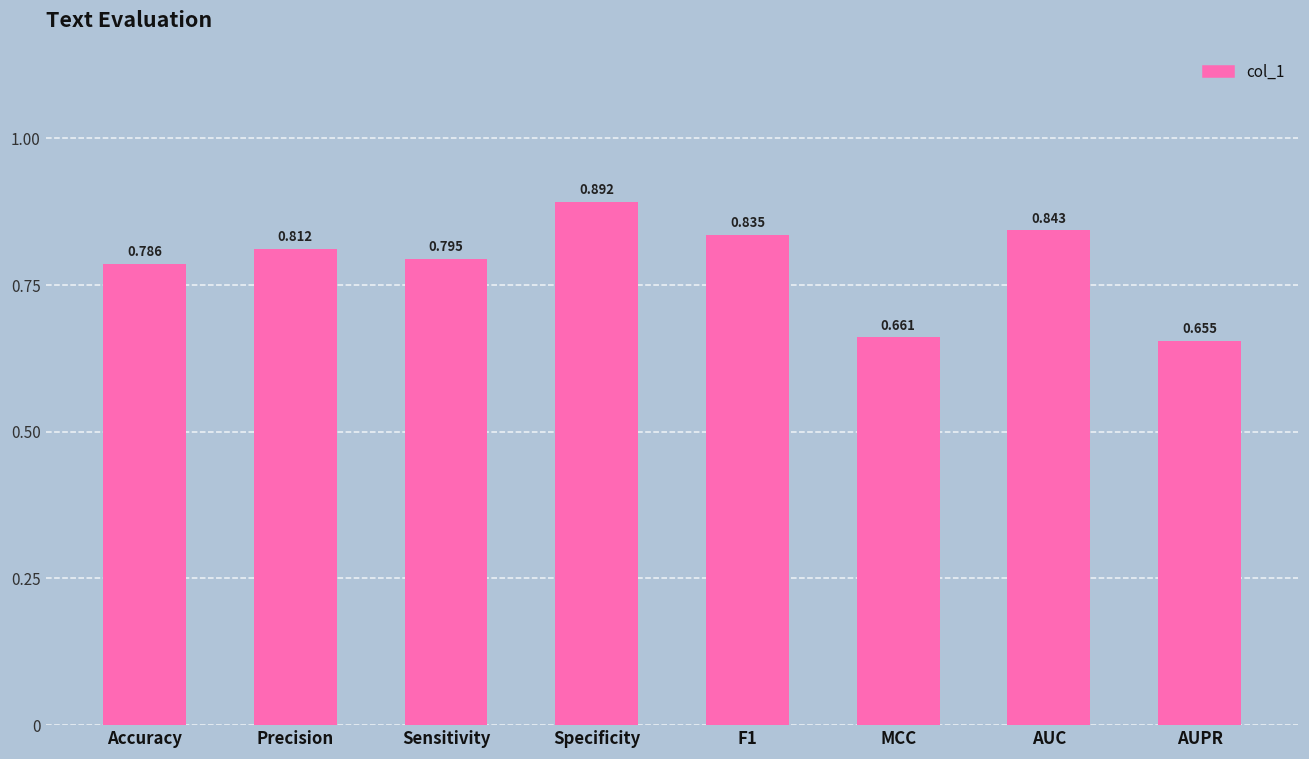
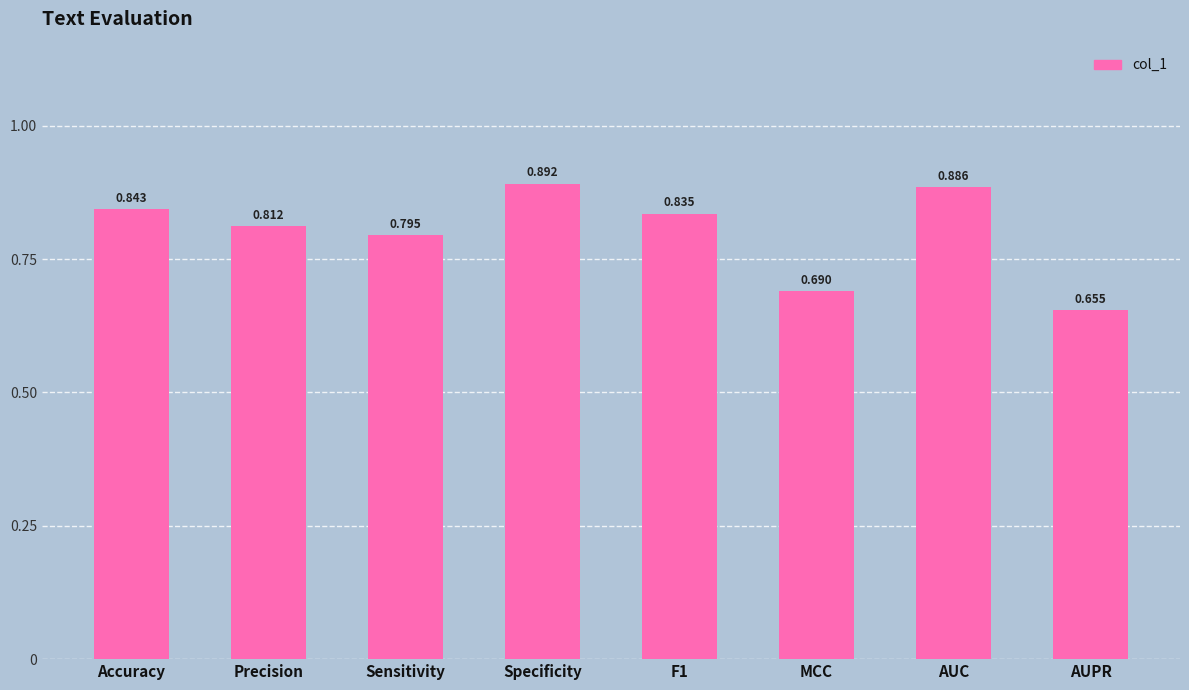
Accuracy: 0.786 -> 0.843
MCC: 0.661 -> 0.690
AUC: 0.843 -> 0.886
